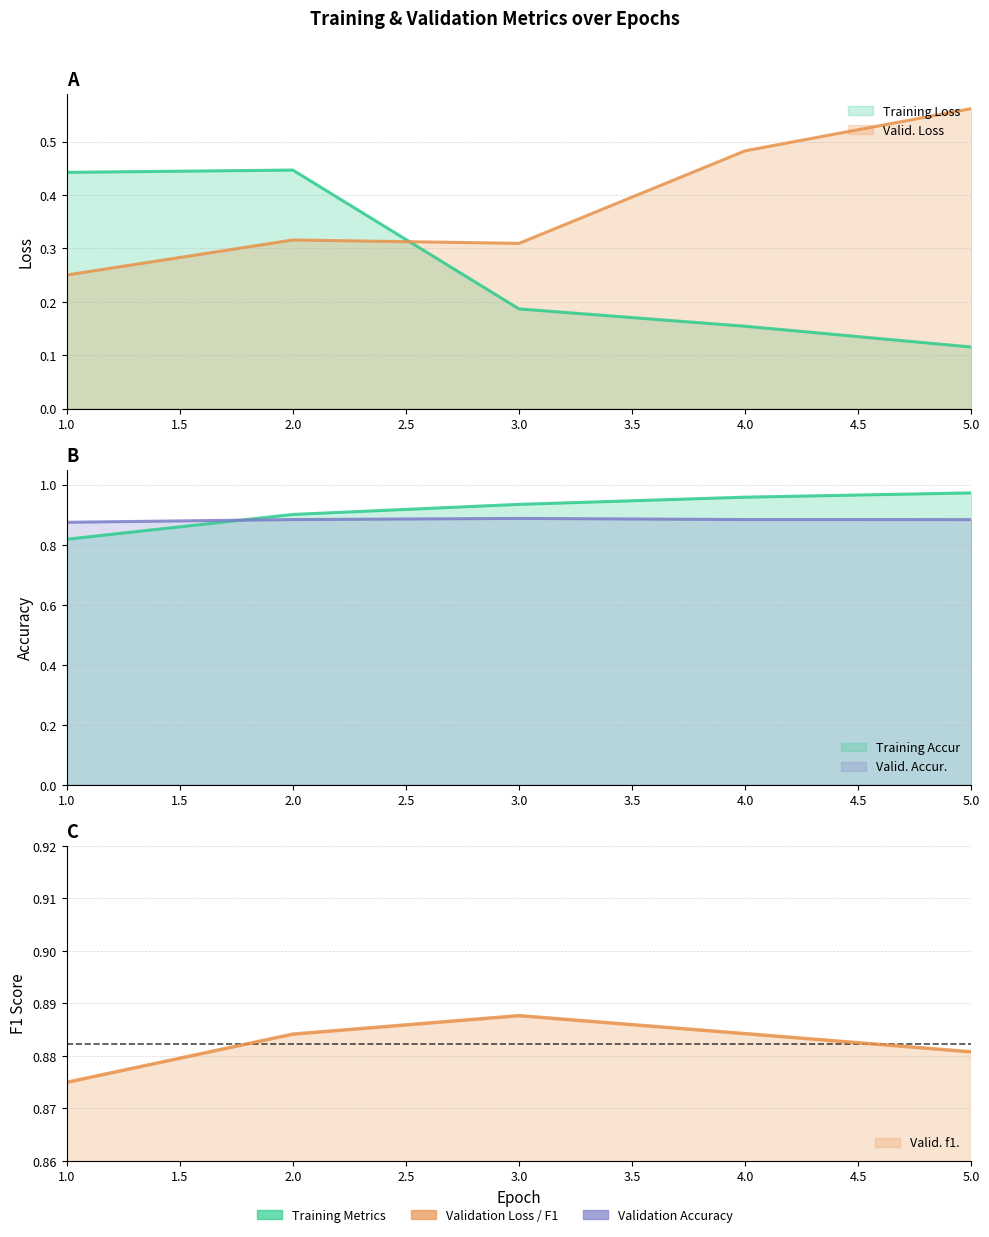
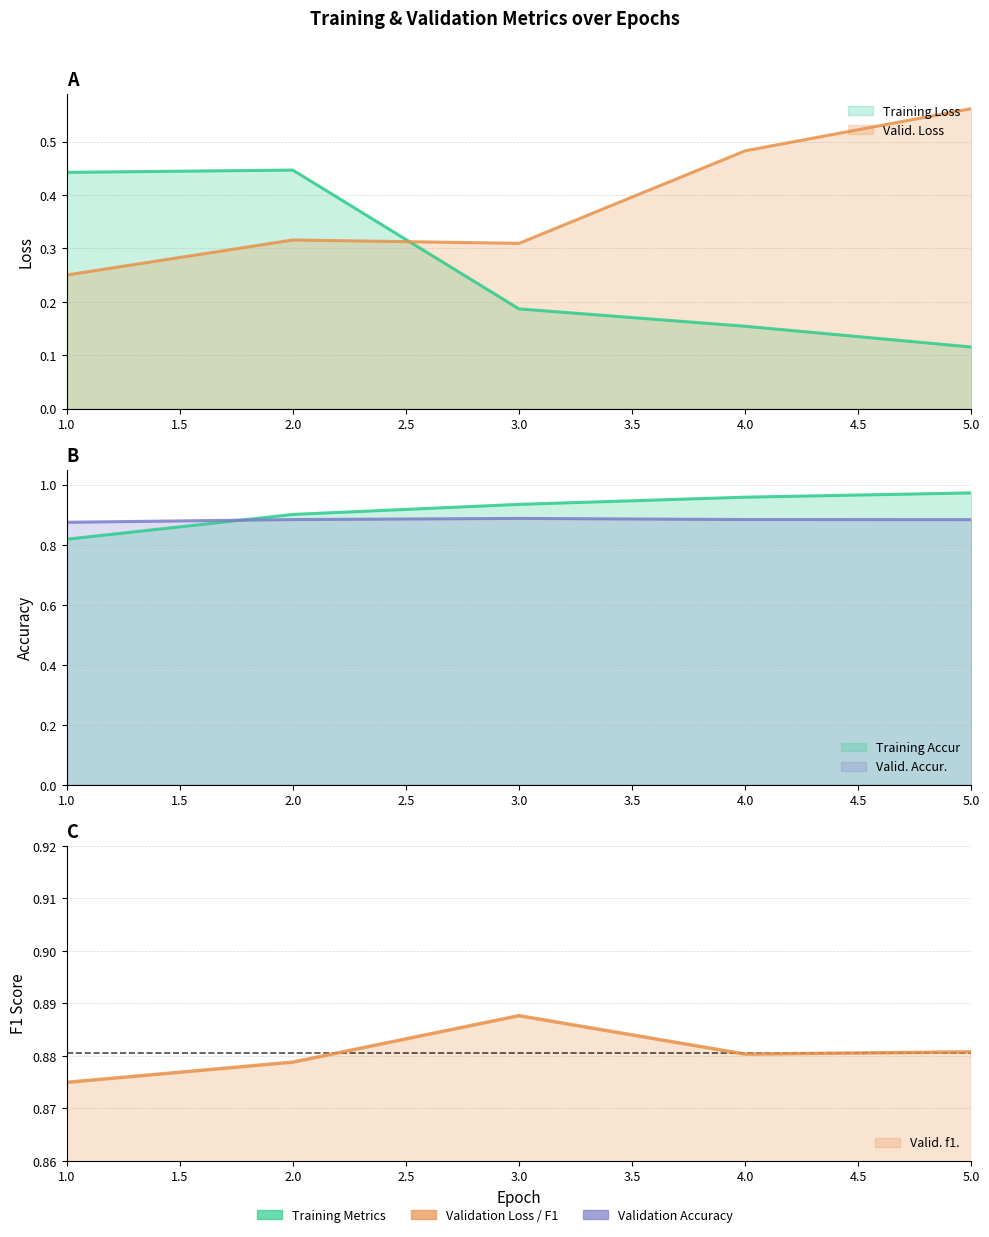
C, 2.0: 0.884 -> 0.879
C, 4.0: 0.884 -> 0.880
